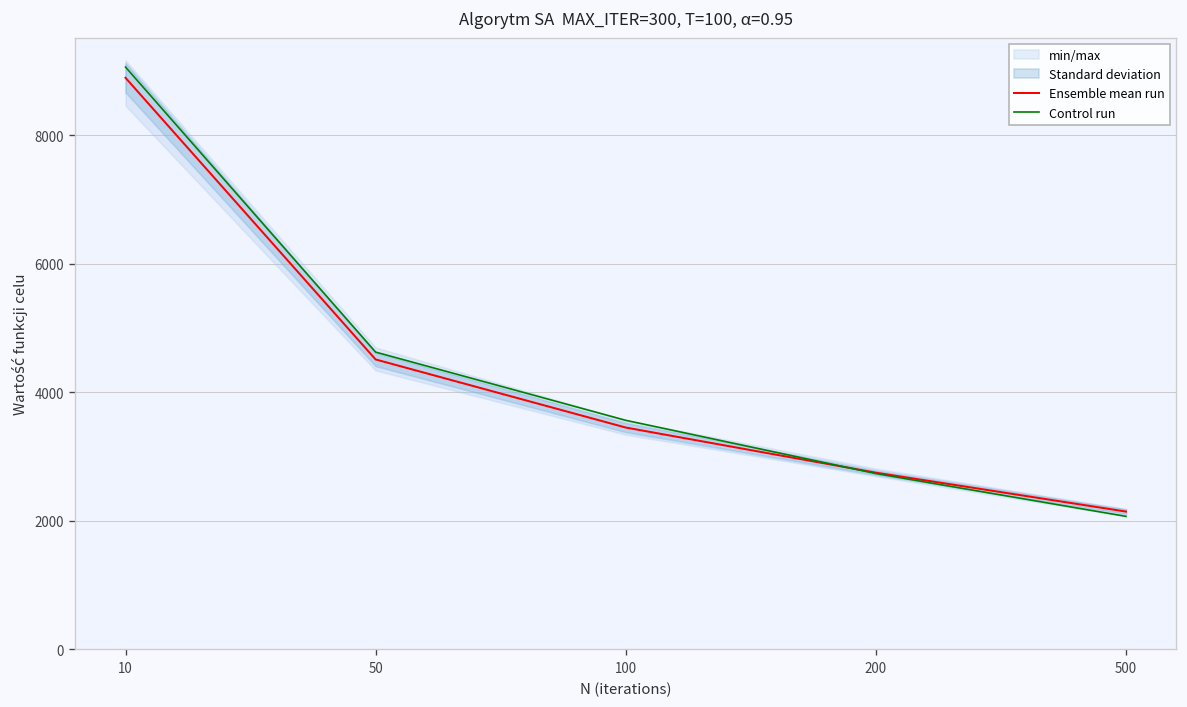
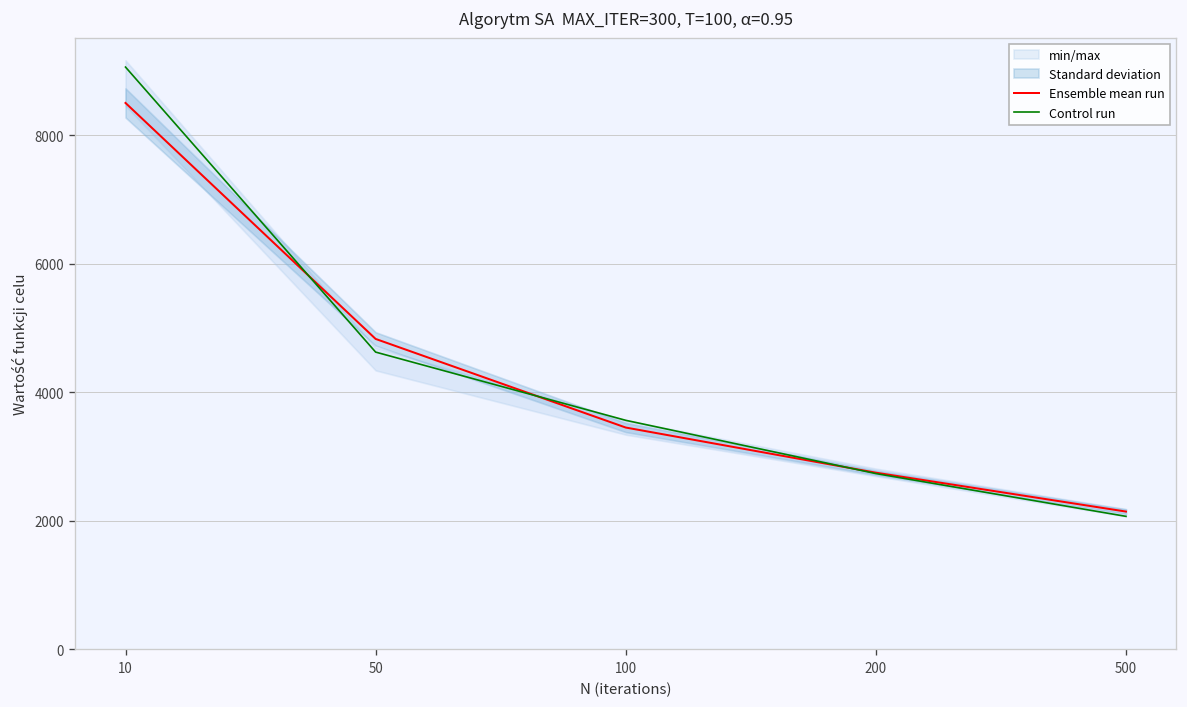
Ensemble mean run, 10: 8900 -> 8500
Ensemble mean run, 50: 4500 -> 4800
